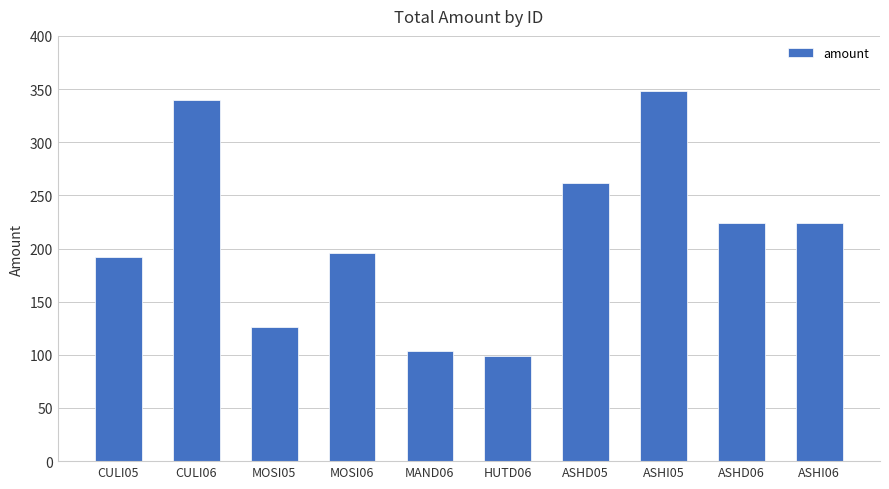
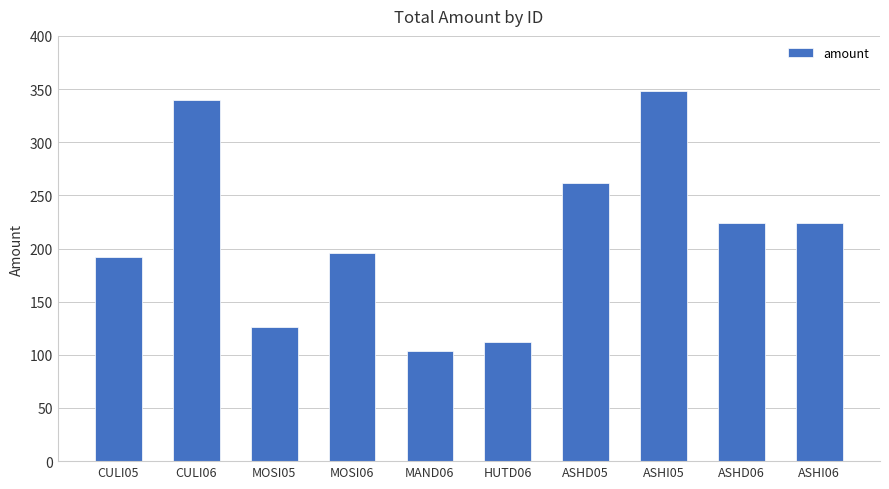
HUTD06: 99 -> 112
